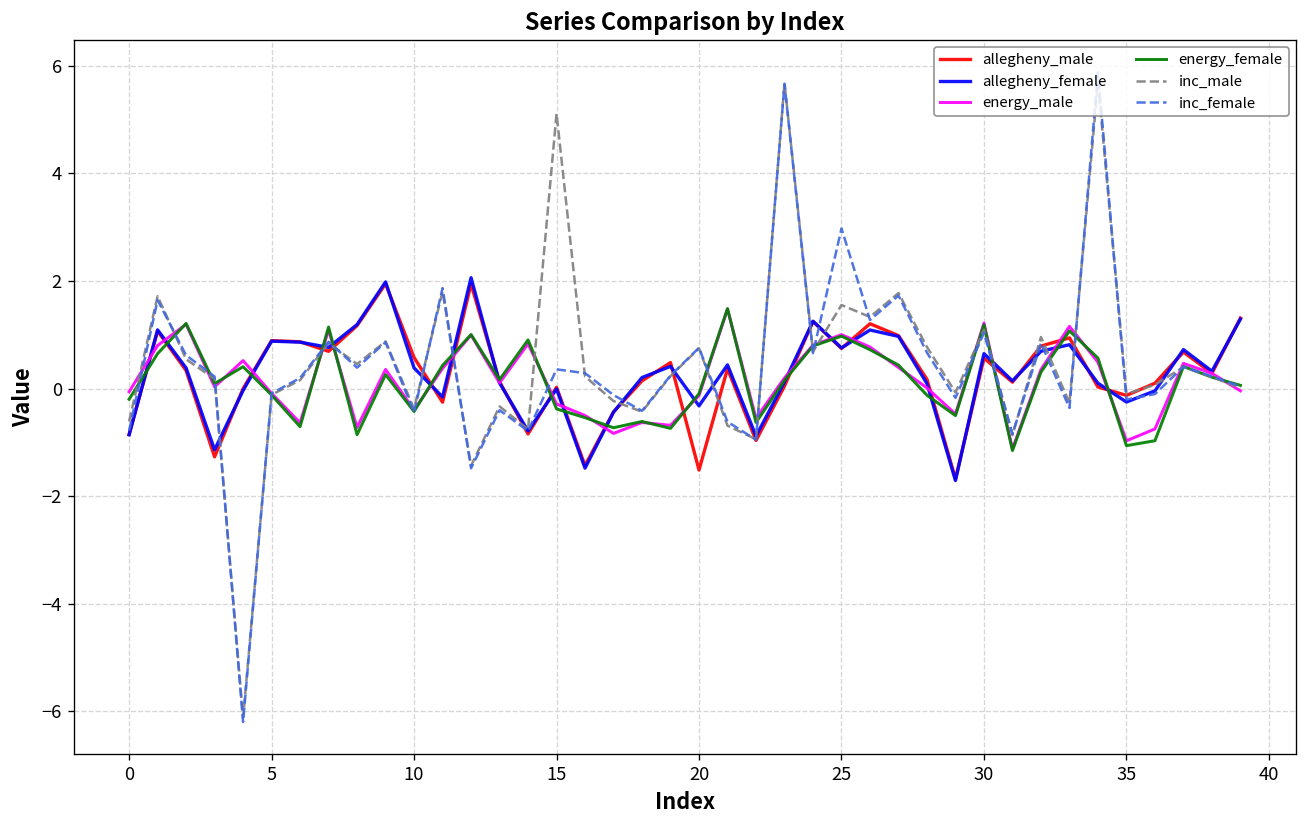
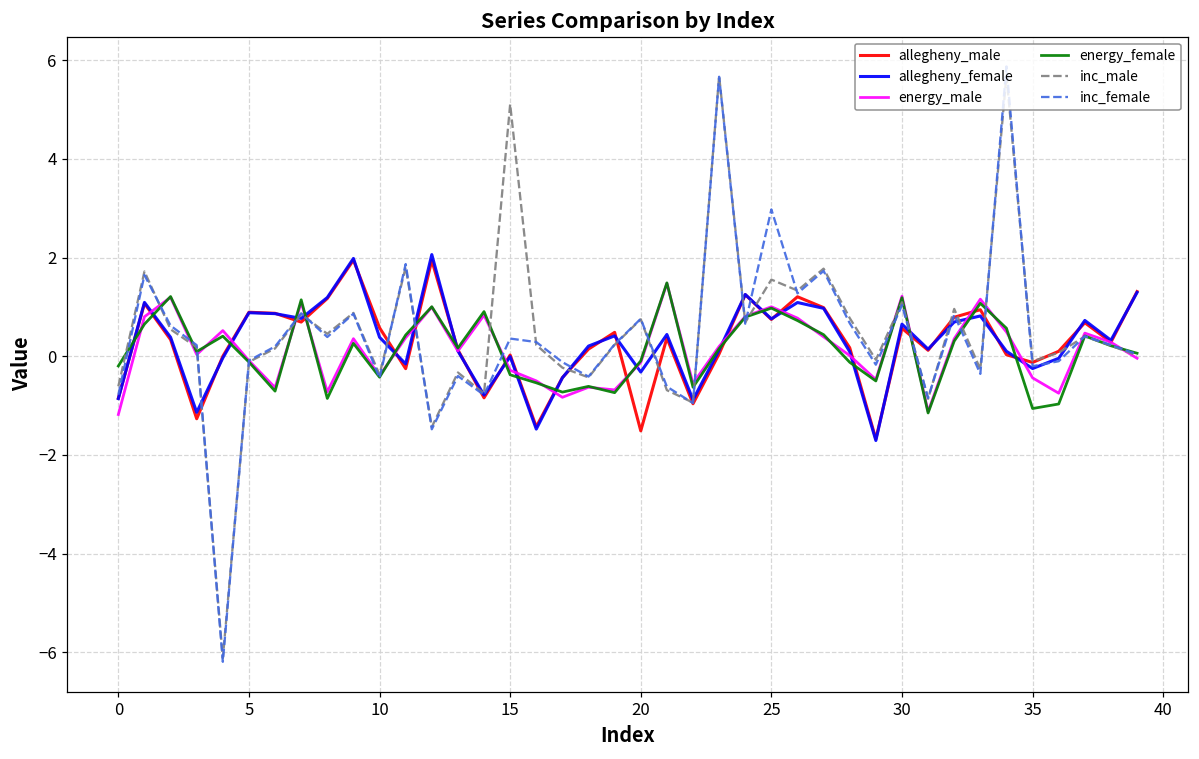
energy_male, 0: -0.1 -> -1.2
energy_male, 35: -1.0 -> -0.4
